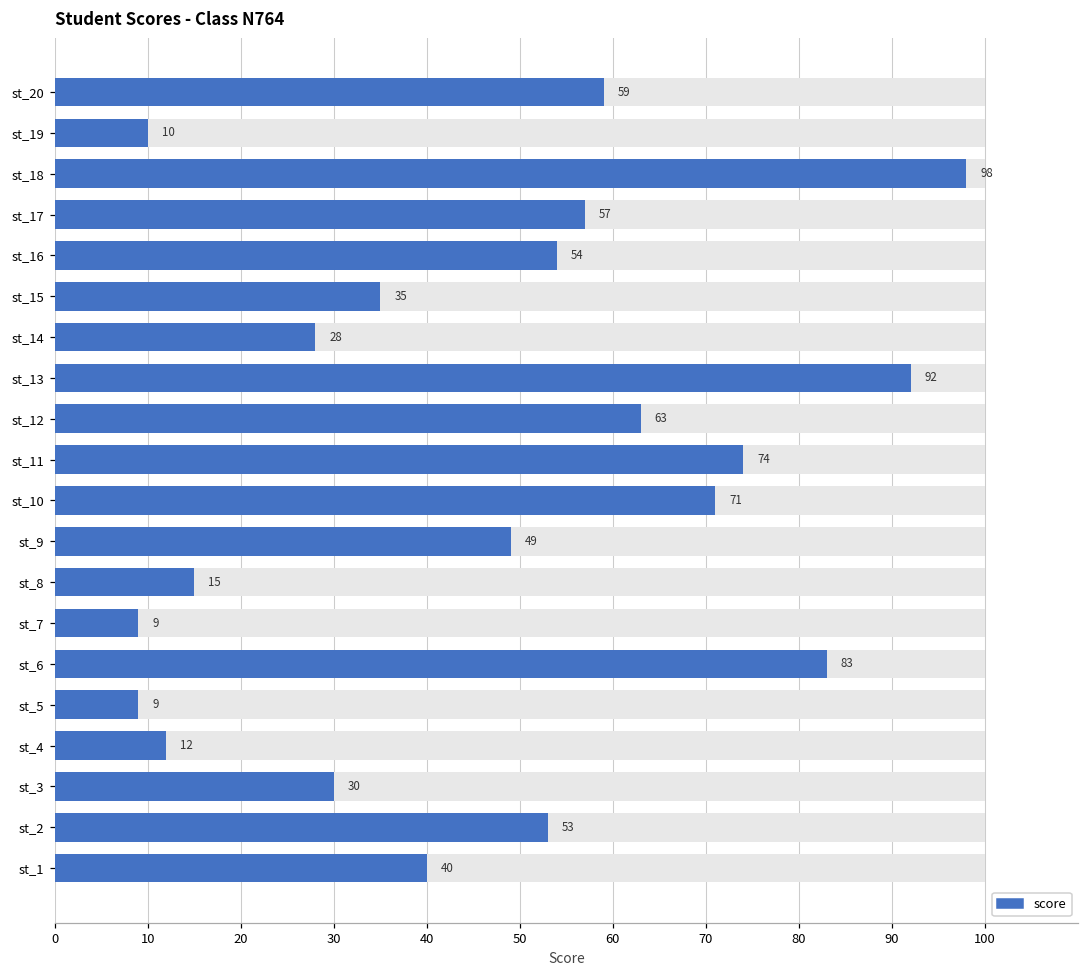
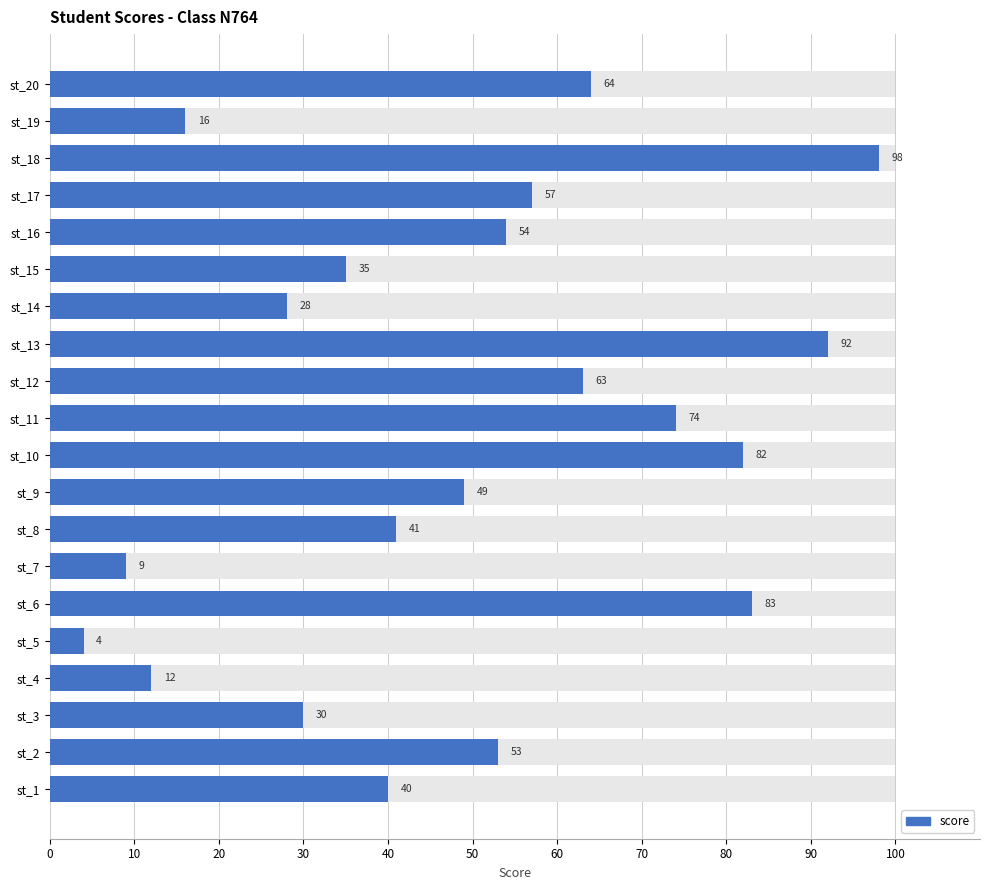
score, st_20: 59 -> 64
score, st_19: 10 -> 16
score, st_10: 71 -> 82
score, st_8: 15 -> 41
score, st_5: 9 -> 4
